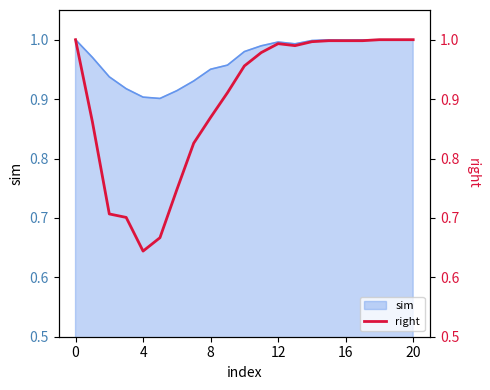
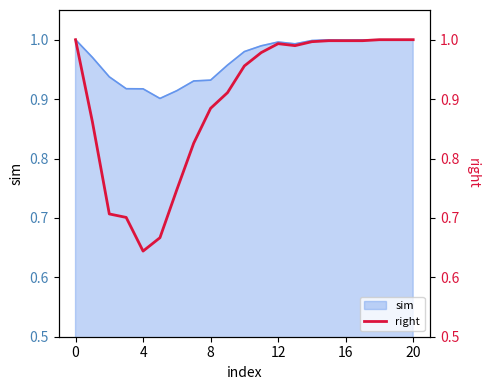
sim, 4: 0.90 -> 0.92
sim, 8: 0.95 -> 0.93
right, 8: 0.87 -> 0.88
